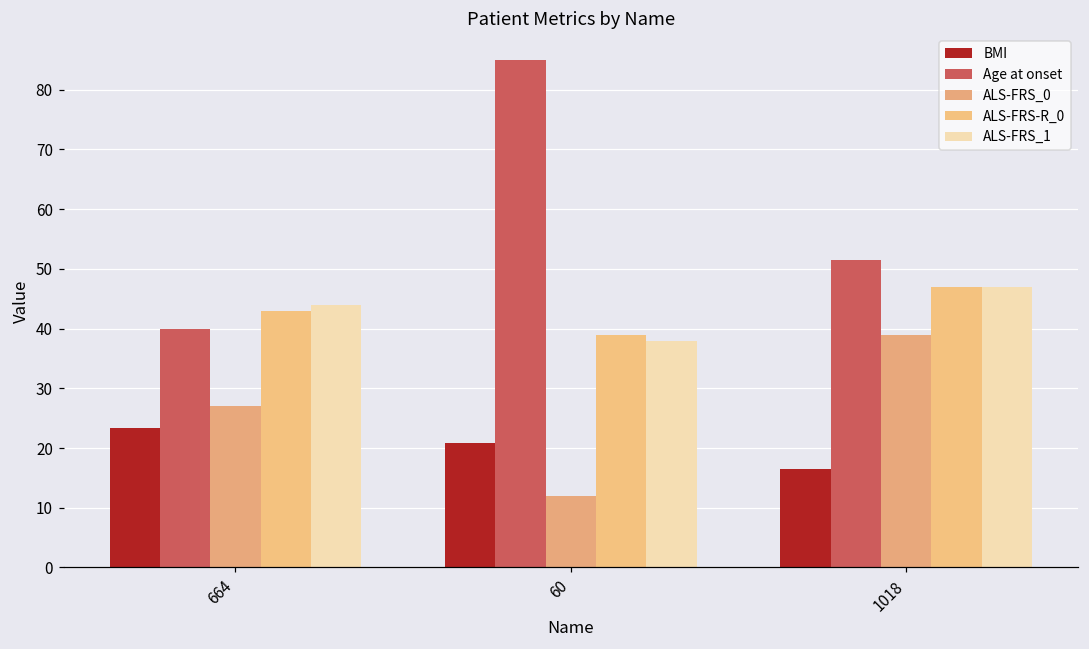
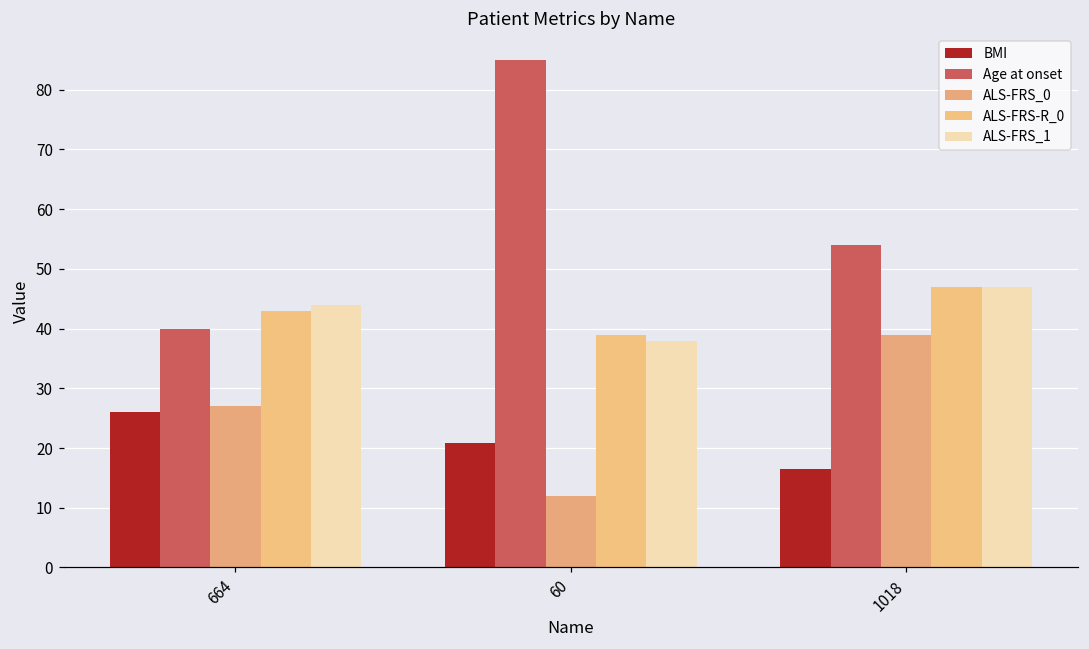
BMI, 664: 23 -> 26
Age at onset, 1018: 52 -> 54
